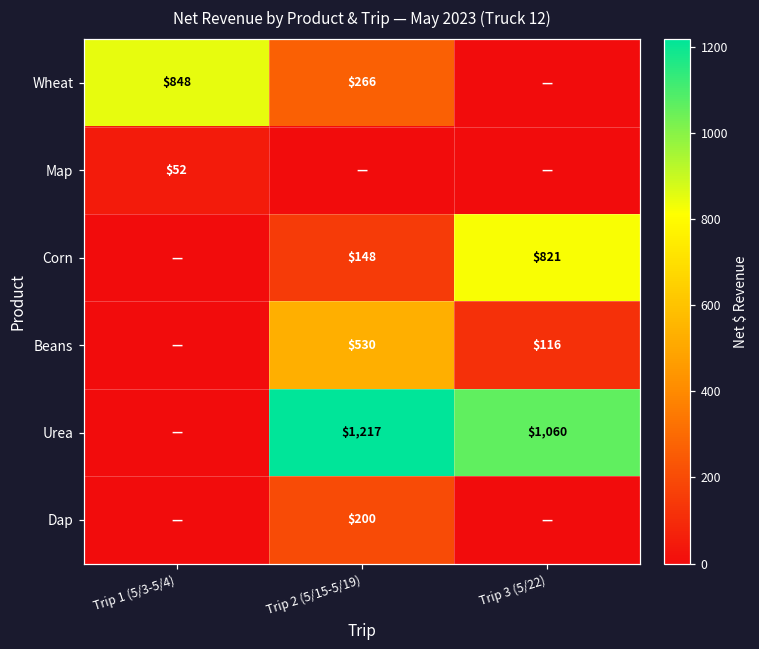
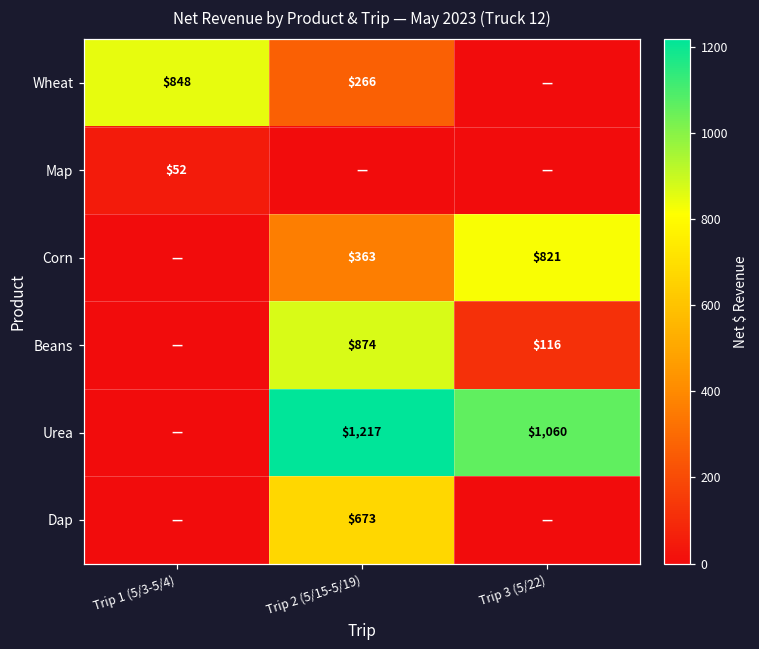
Corn, Trip 2 (5/15-5/19): $148 -> $363
Beans, Trip 2 (5/15-5/19): $530 -> $874
Dap, Trip 2 (5/15-5/19): $200 -> $673
